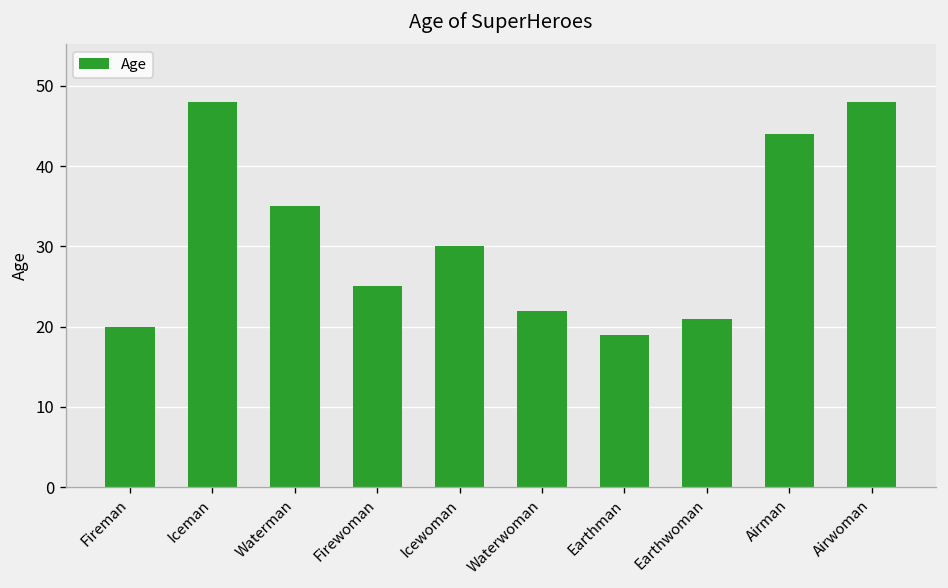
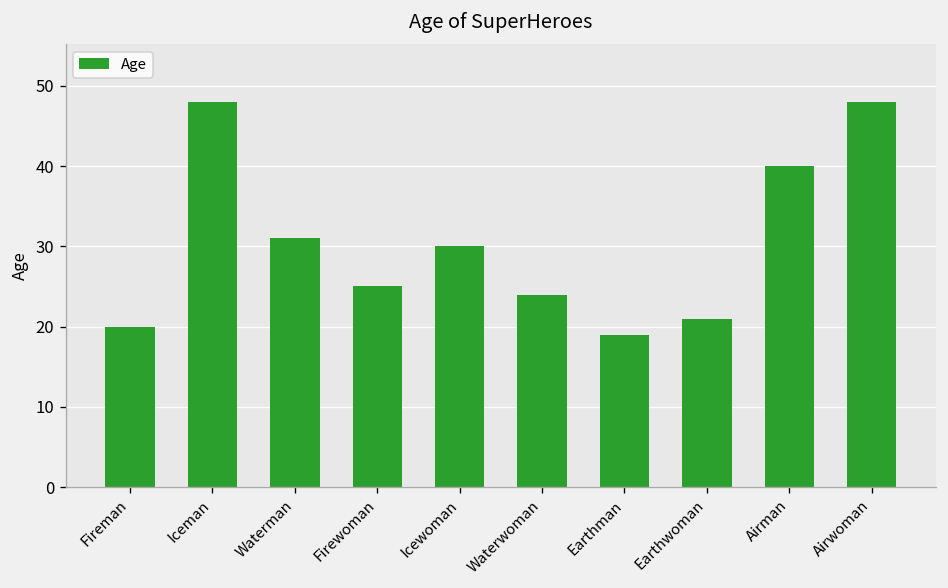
Waterman: 35 -> 31
Waterwoman: 22 -> 24
Airman: 44 -> 40
